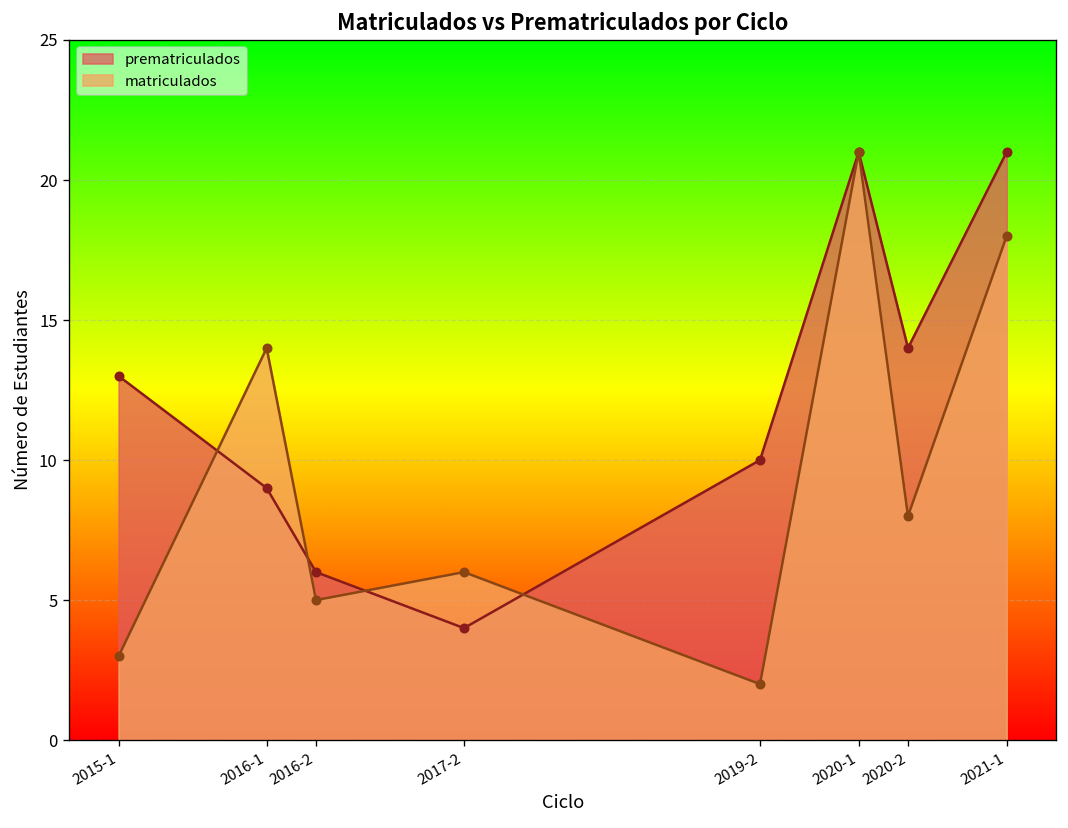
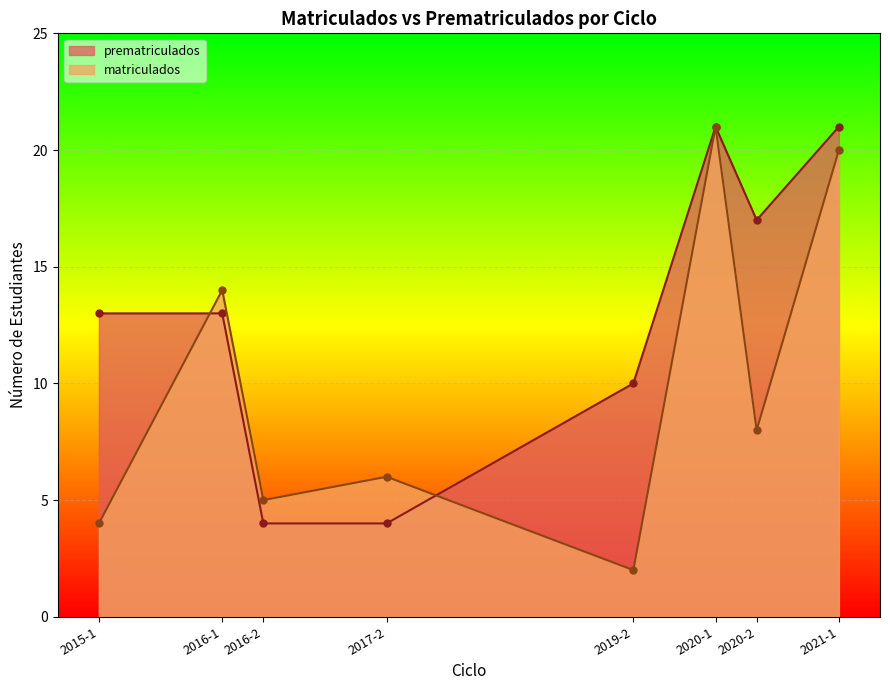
matriculados, 2015-1: 3 -> 4
prematriculados, 2016-1: 9 -> 13
prematriculados, 2016-2: 6 -> 4
prematriculados, 2020-2: 14 -> 17
matriculados, 2021-1: 18 -> 20
